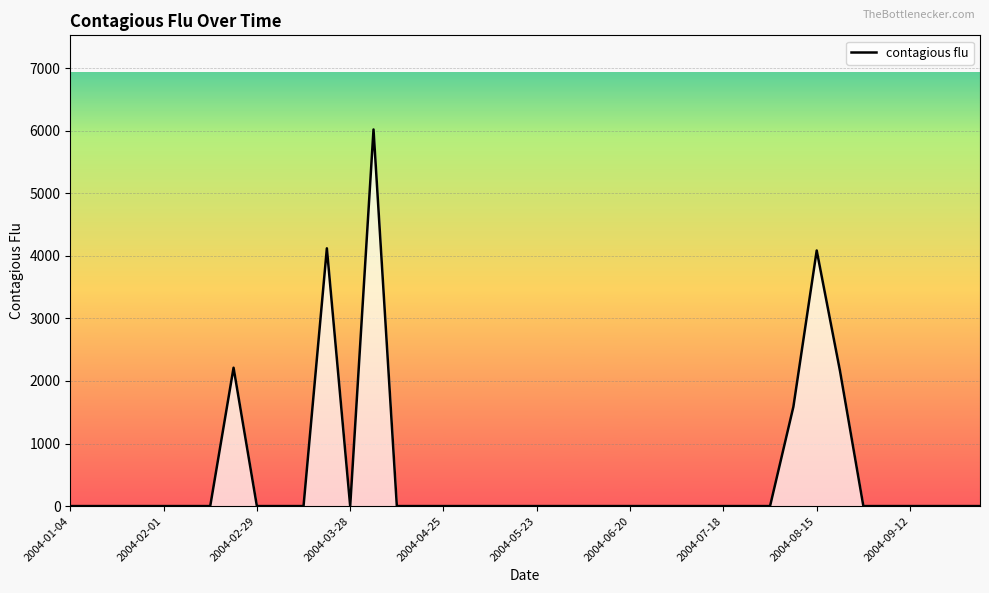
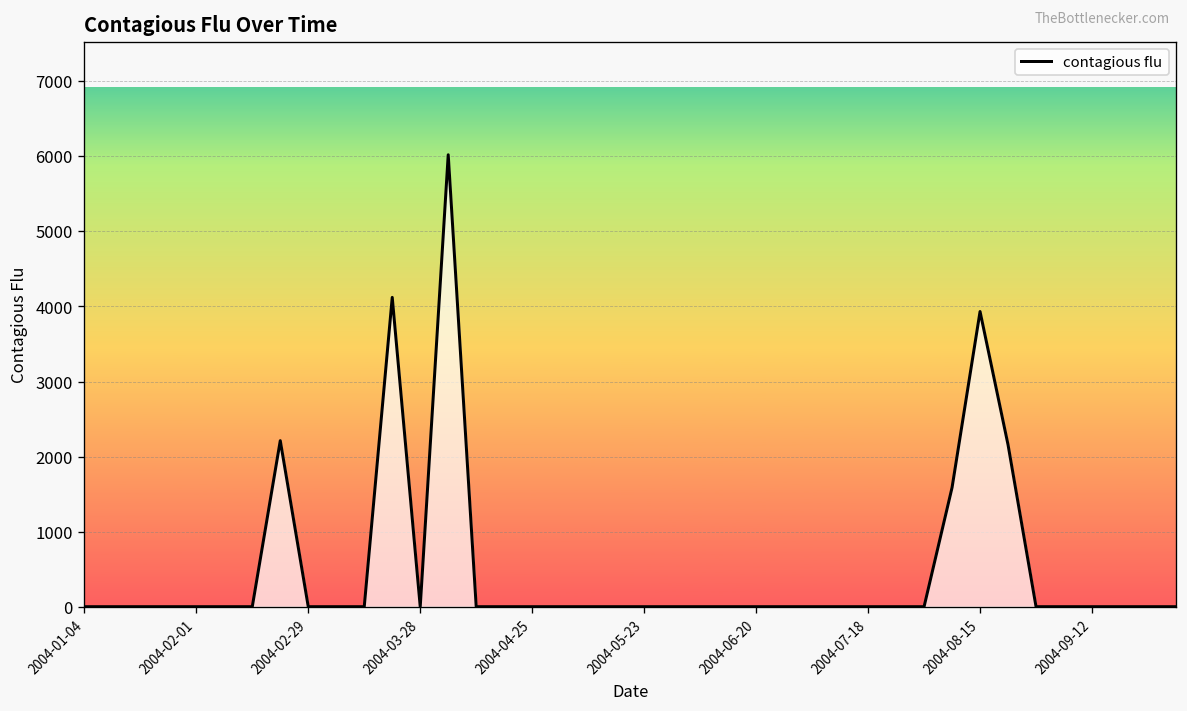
2004-08-15: 4100 -> 3900
